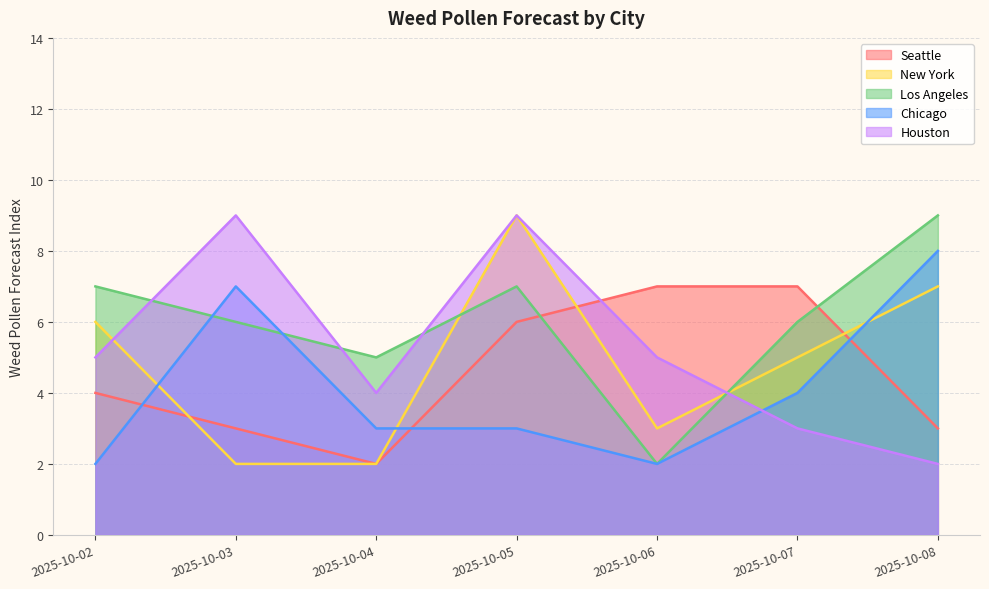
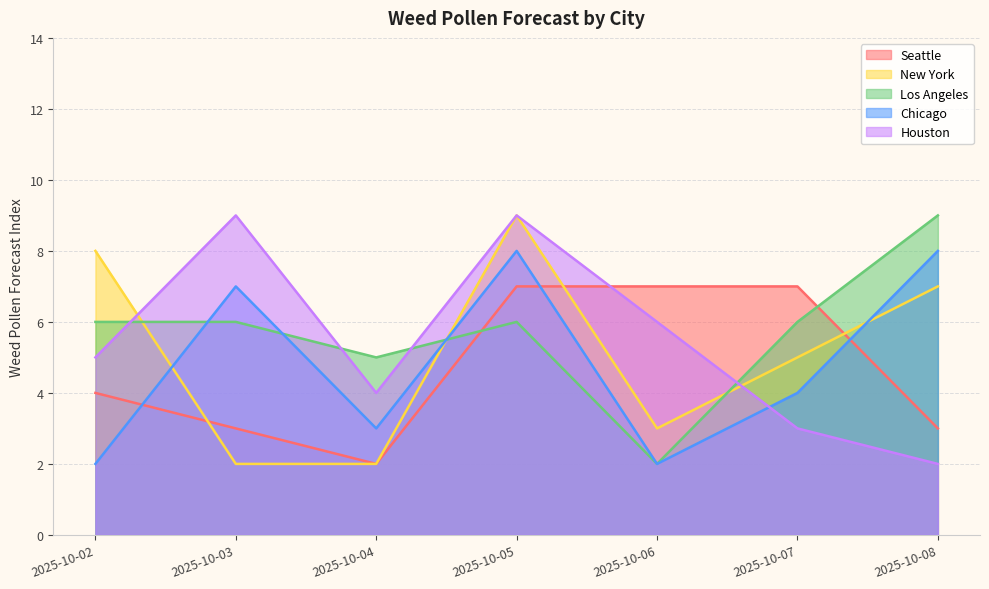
New York, 2025-10-02: 6 -> 8
Los Angeles, 2025-10-02: 7 -> 6
Seattle, 2025-10-05: 6 -> 7
Los Angeles, 2025-10-05: 7 -> 6
Chicago, 2025-10-05: 3 -> 8
Houston, 2025-10-06: 5 -> 6
